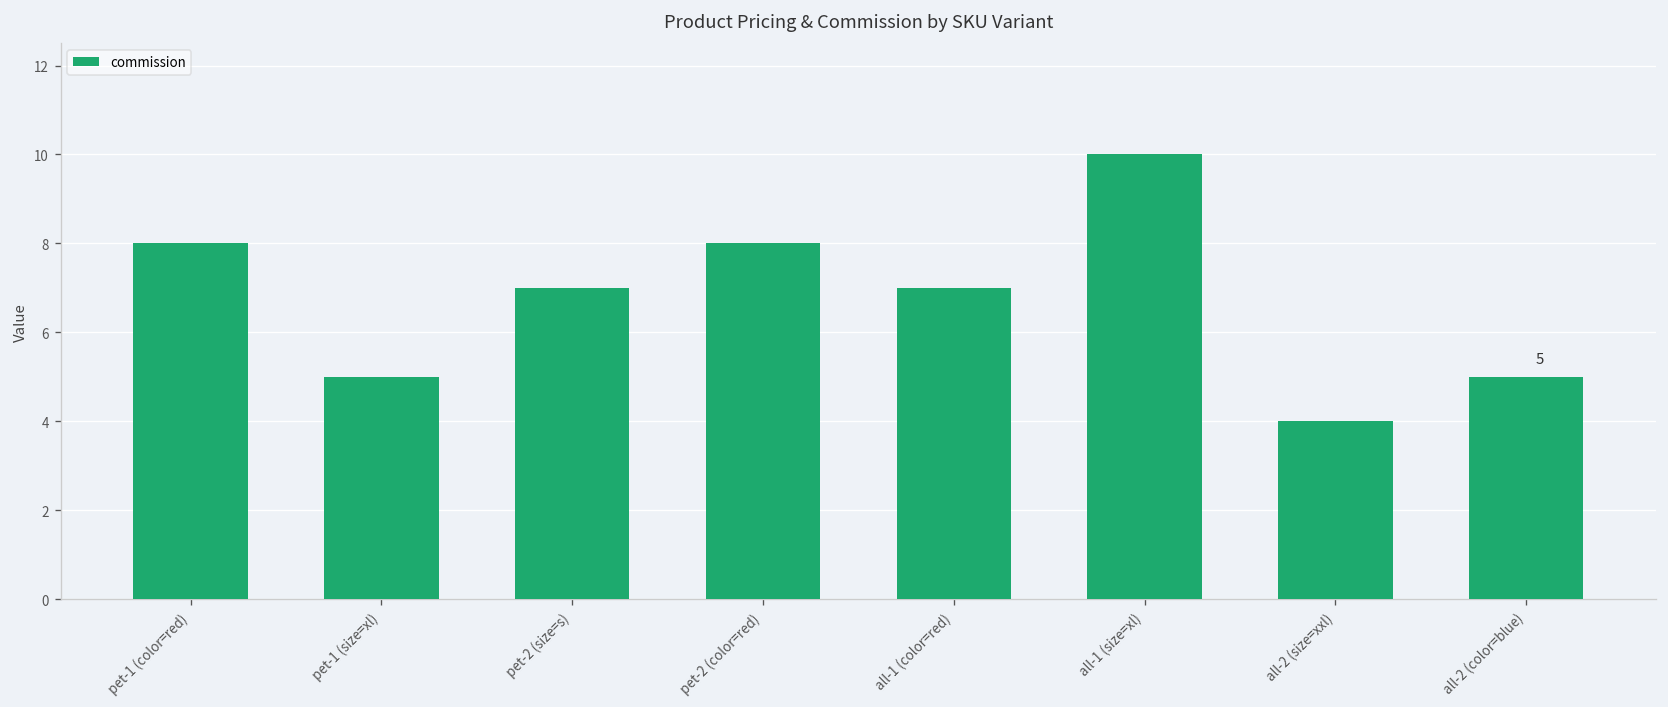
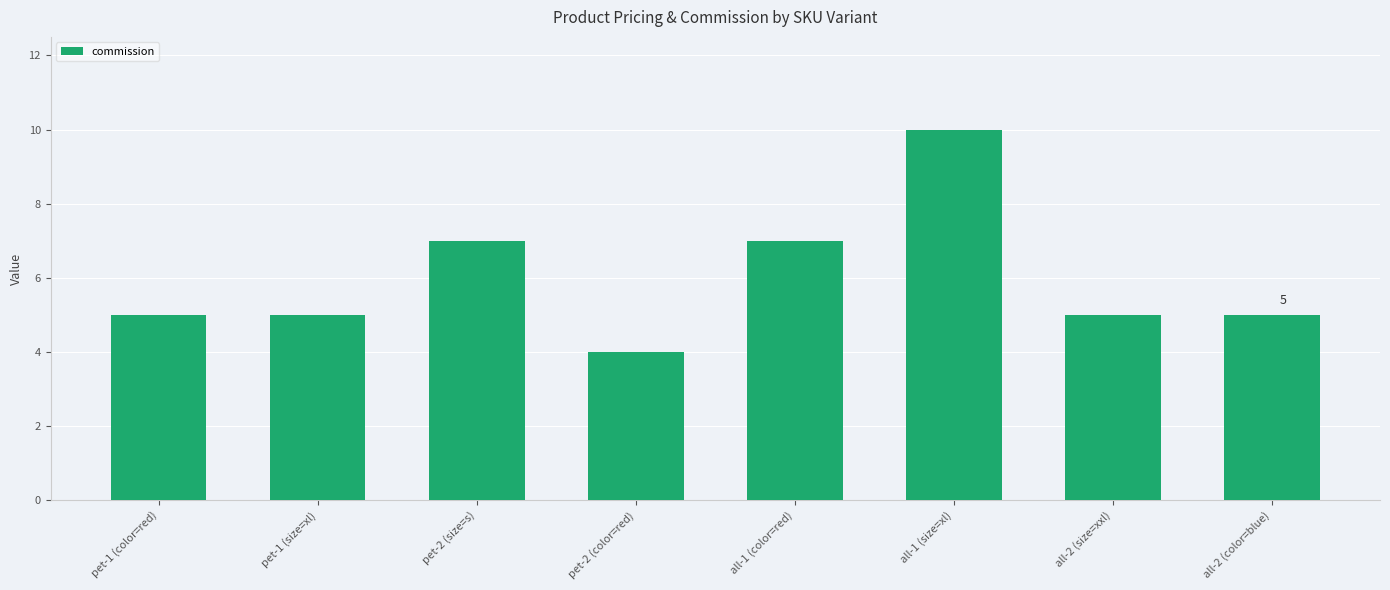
pet-1 (color=red): 8 -> 5
pet-2 (color=red): 8 -> 4
all-2 (size=xxl): 4 -> 5
